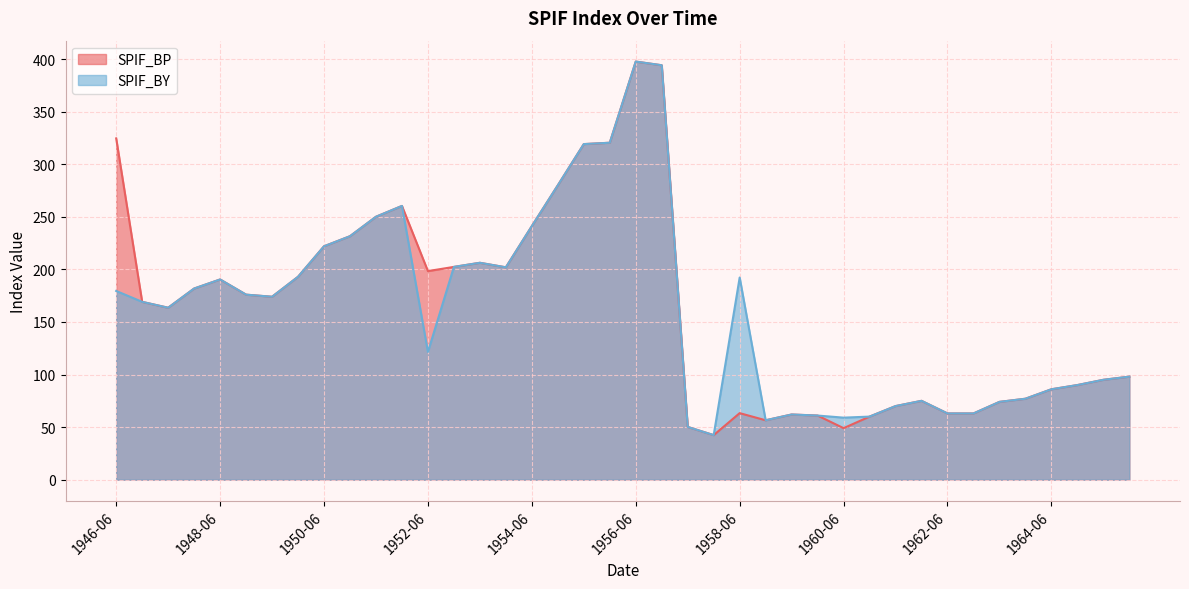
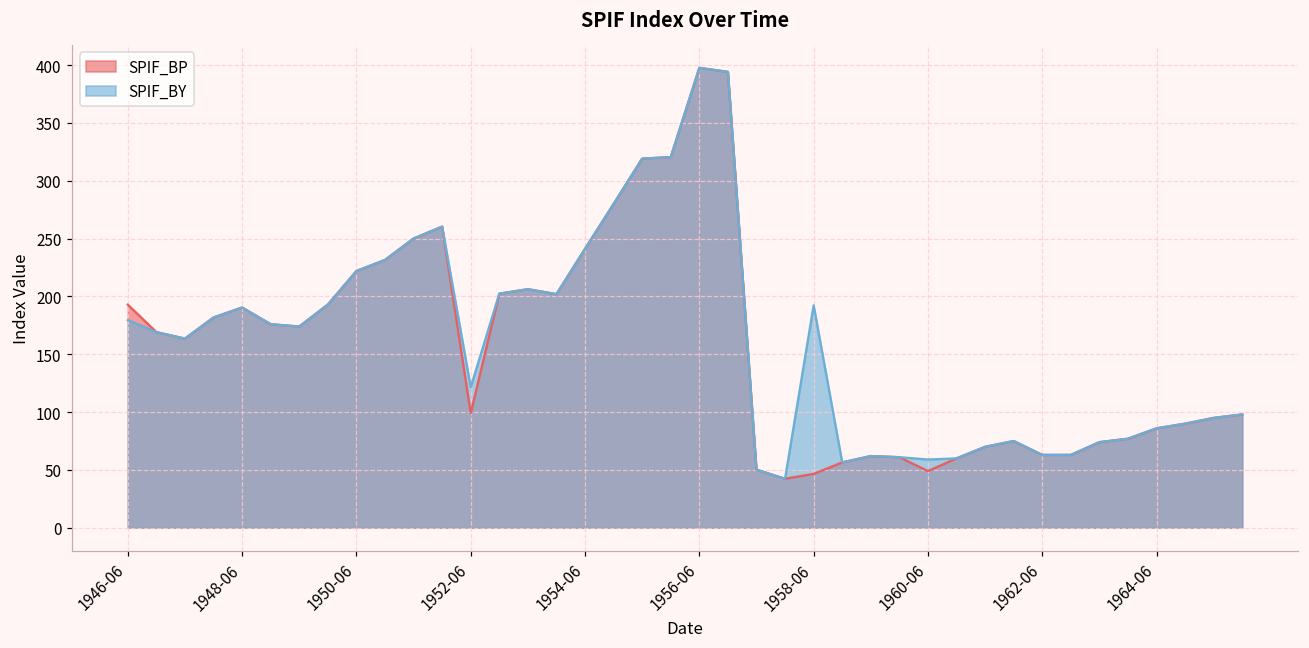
SPIF_BP, 1946-06: 325 -> 193
SPIF_BP, 1952-06: 198 -> 99
SPIF_BP, 1958-06: 63 -> 47
